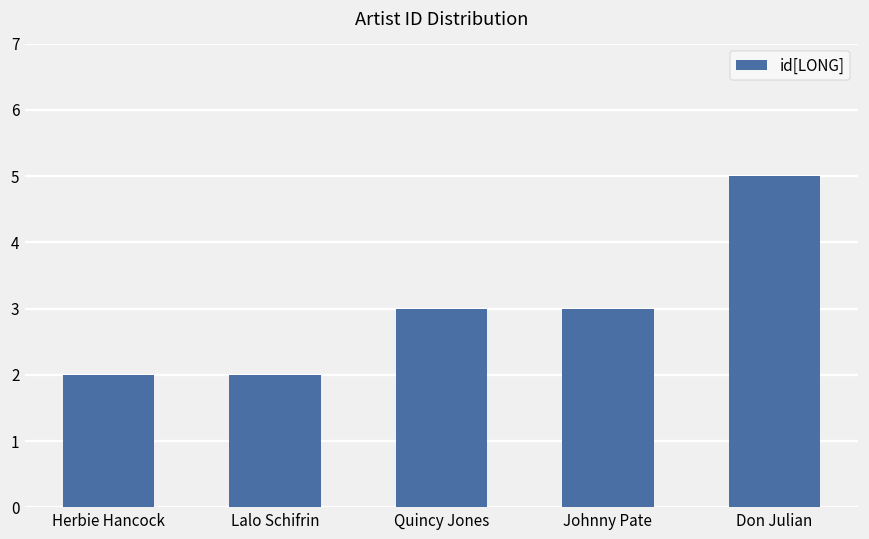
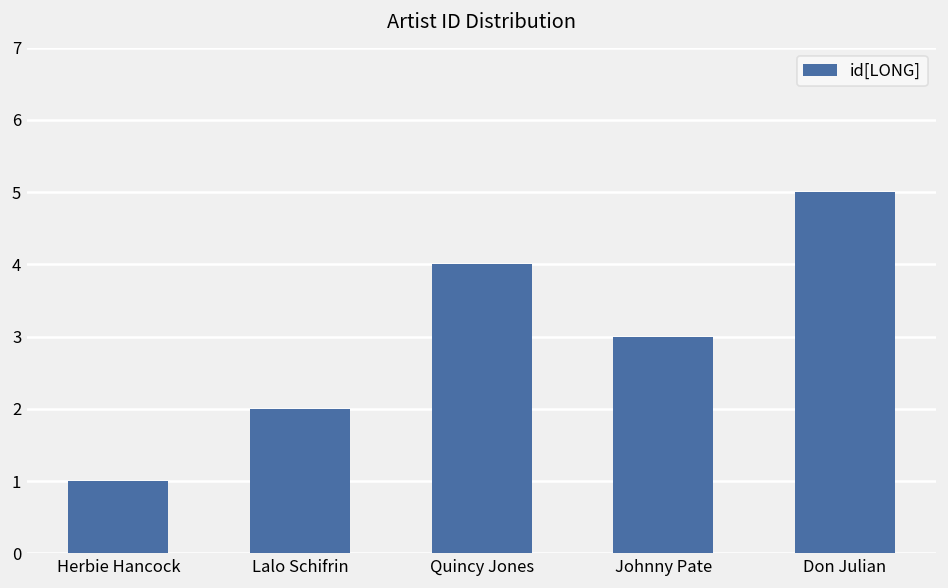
Herbie Hancock: 2 -> 1
Quincy Jones: 3 -> 4
